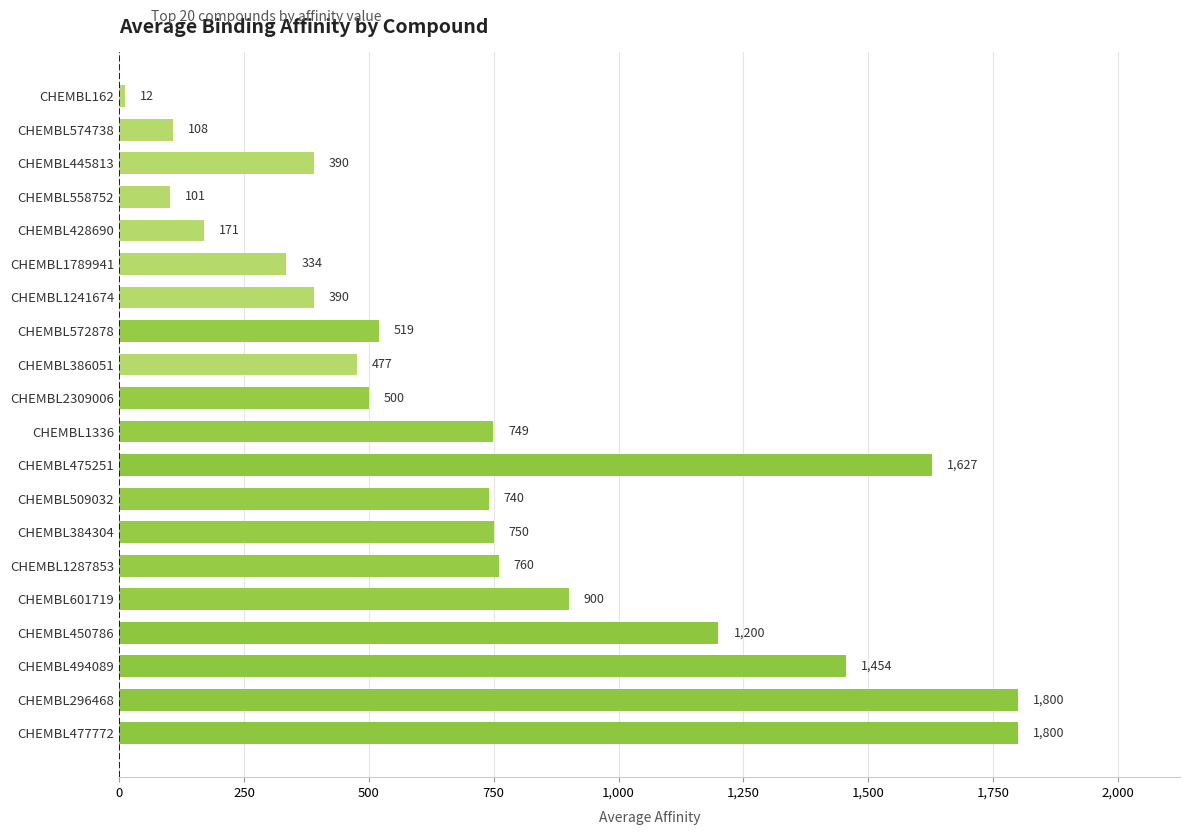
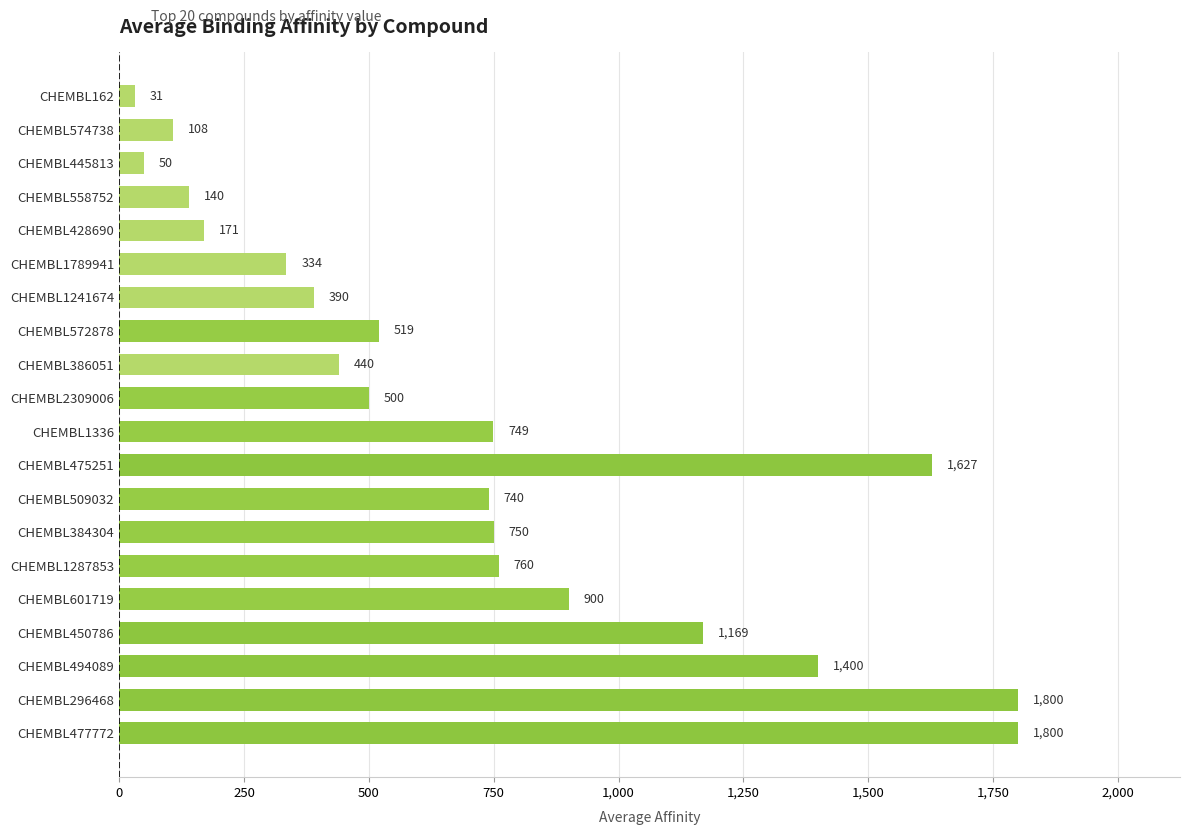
CHEMBL162: 12 -> 31
CHEMBL445813: 390 -> 50
CHEMBL558752: 101 -> 140
CHEMBL386051: 477 -> 440
CHEMBL450786: 1,200 -> 1,169
CHEMBL494089: 1,454 -> 1,400
